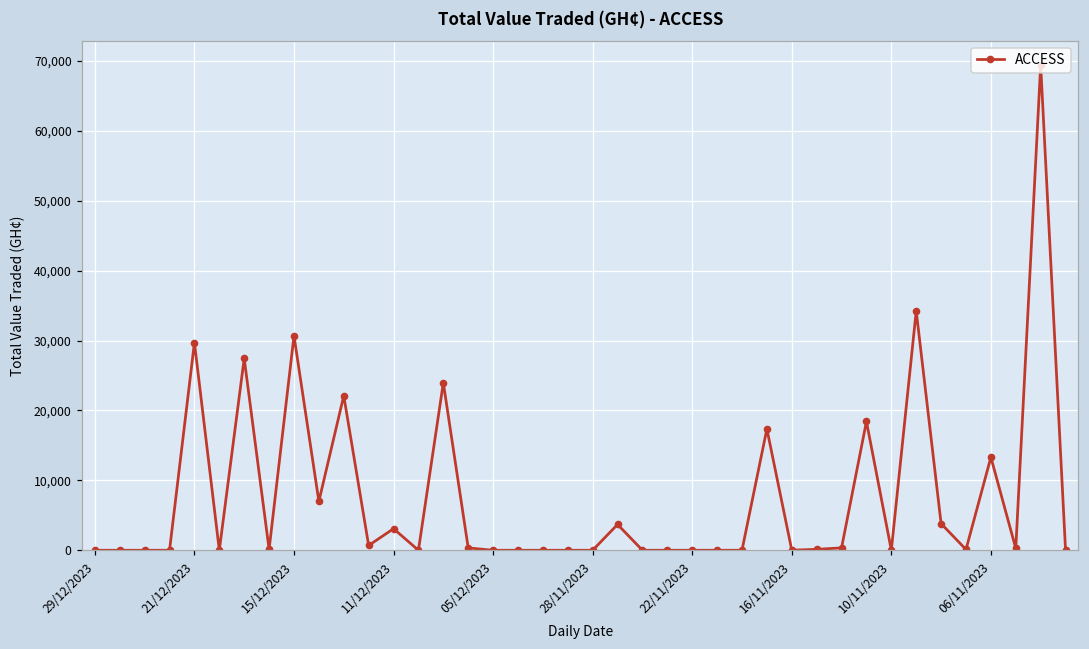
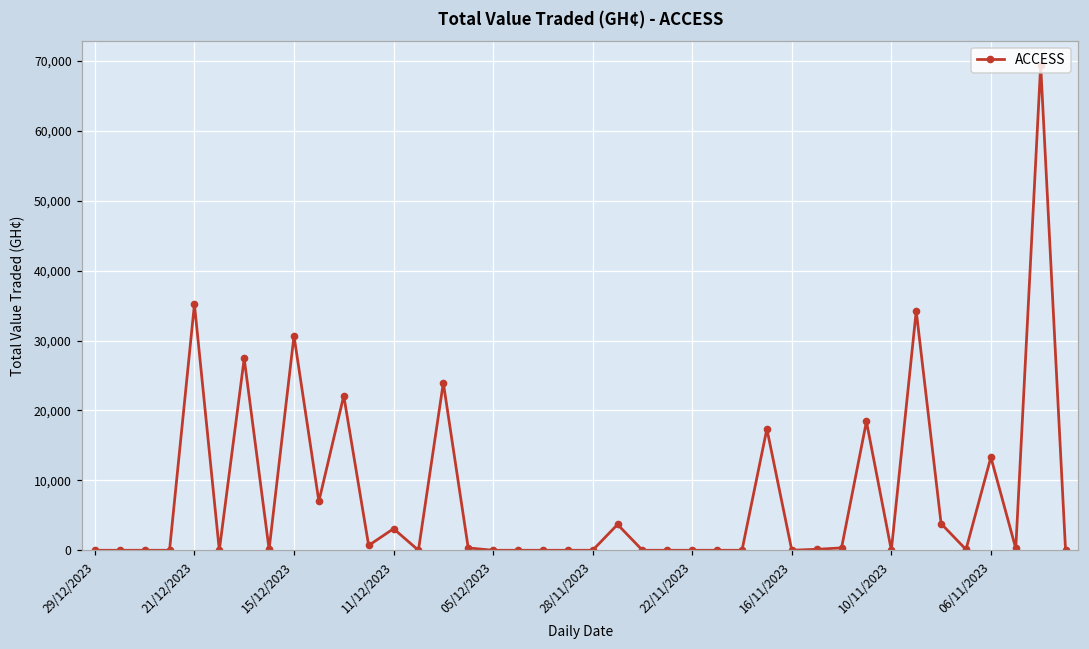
21/12/2023: 30,000 -> 35,000
